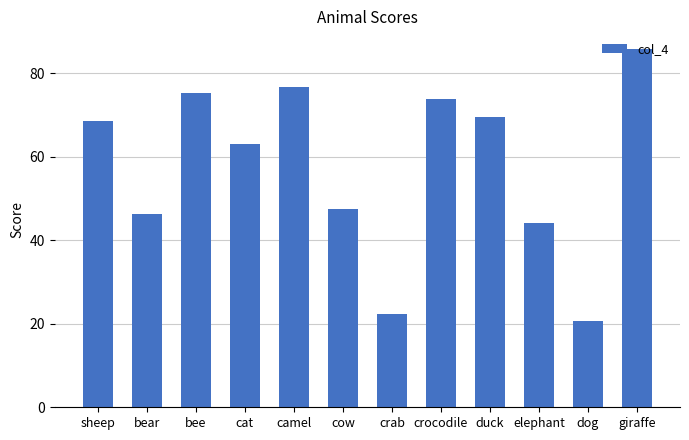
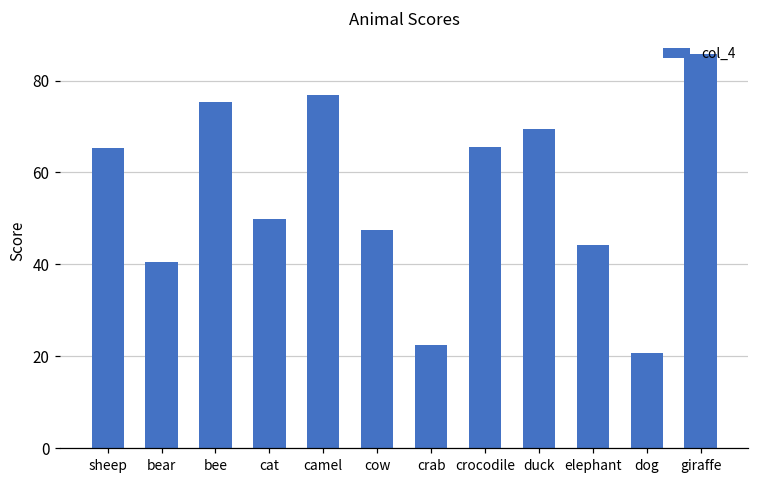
sheep: 68 -> 65
bear: 46 -> 41
cat: 63 -> 50
crocodile: 74 -> 66
